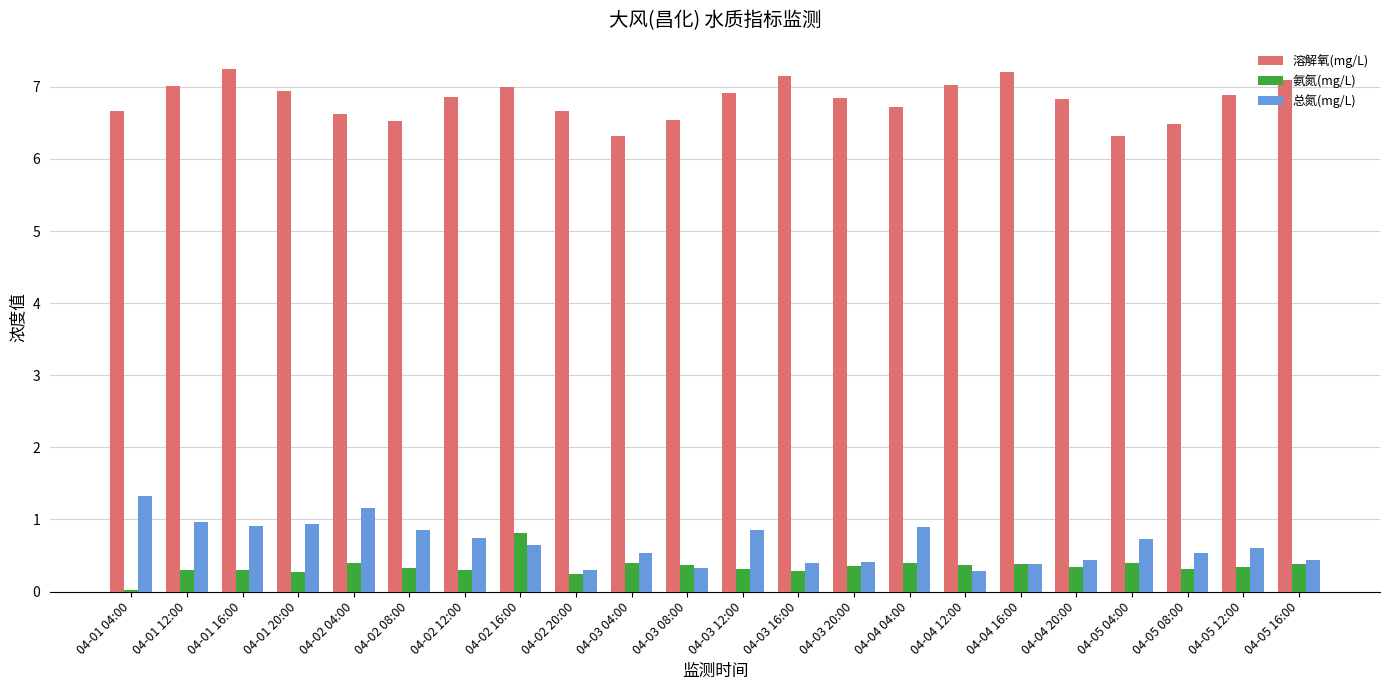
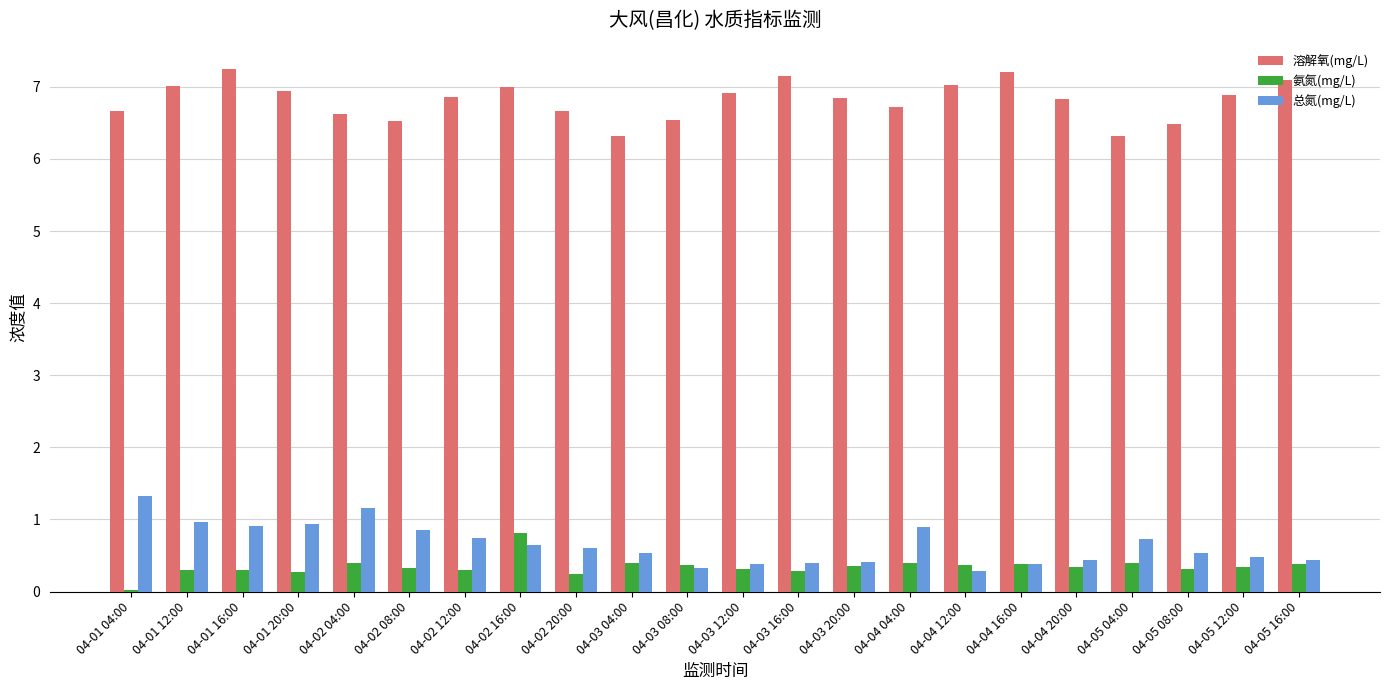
总氮(mg/L), 04-02 20:00: 0.3 -> 0.6
总氮(mg/L), 04-03 12:00: 0.9 -> 0.4
总氮(mg/L), 04-05 12:00: 0.6 -> 0.5
